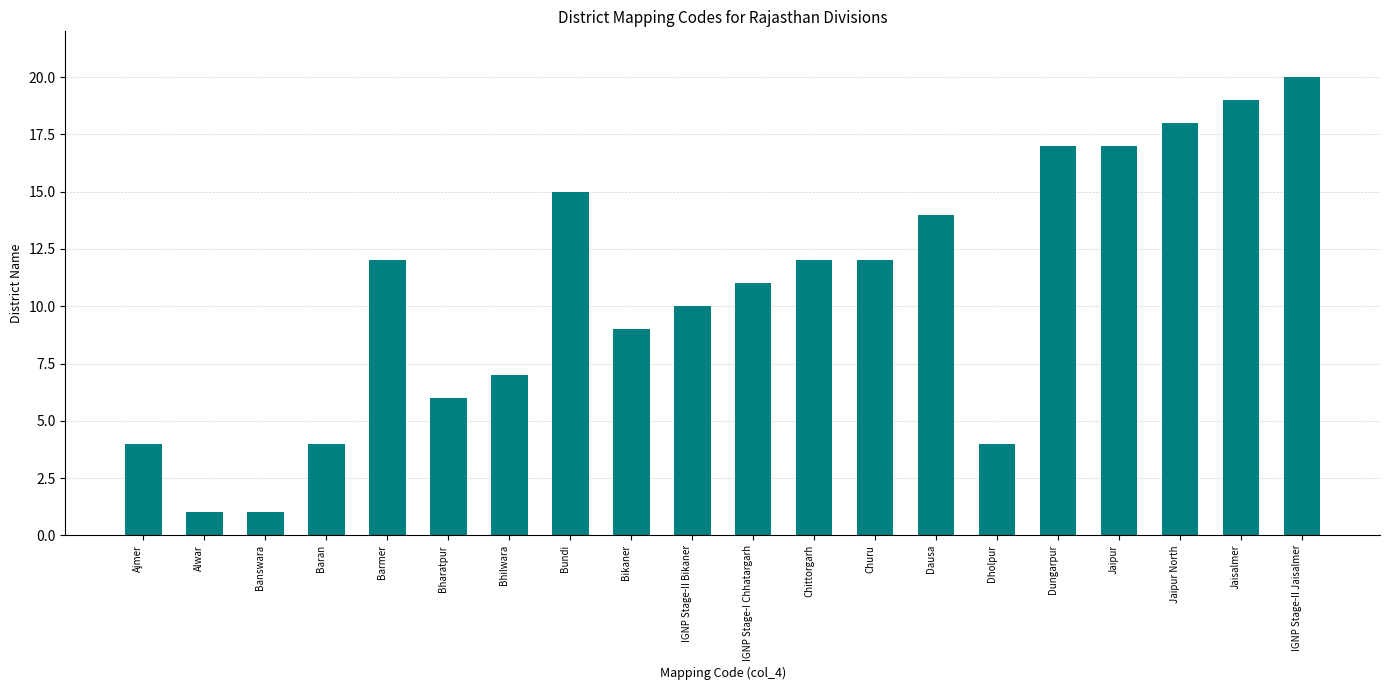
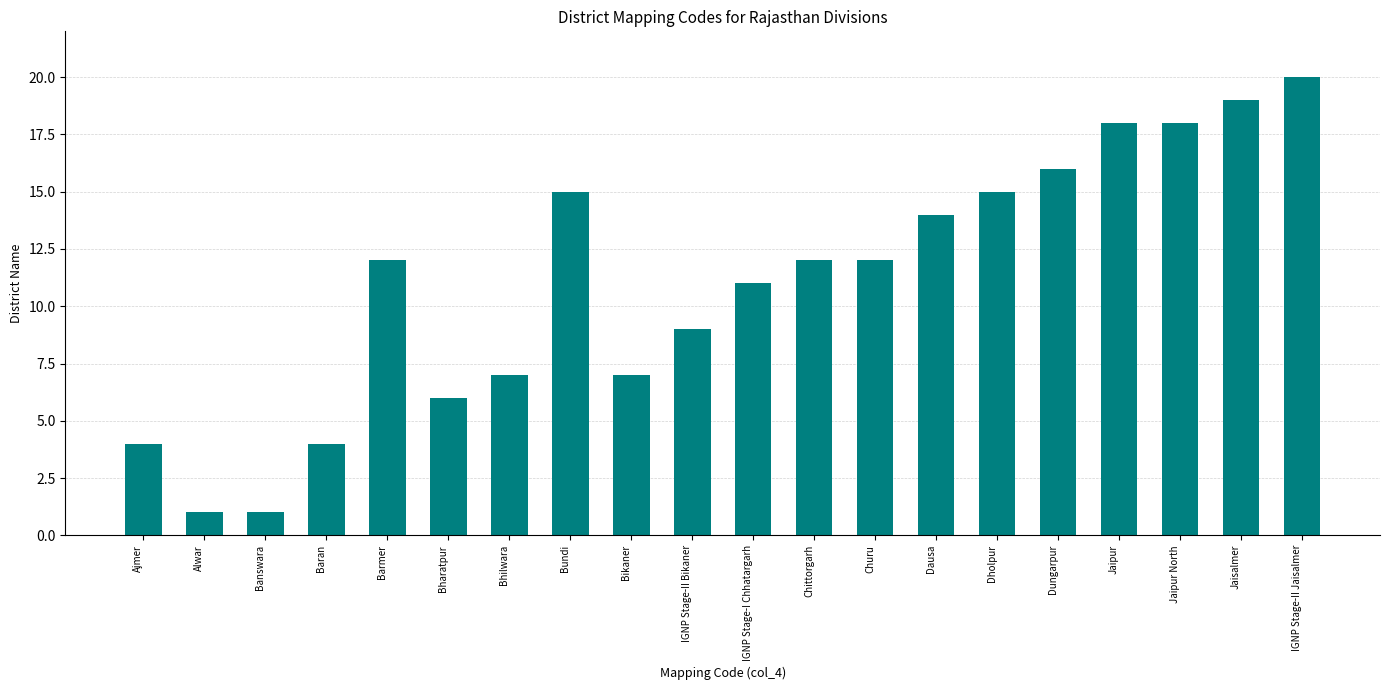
Bikaner: 9 -> 7
IGNP Stage-II Bikaner: 10 -> 9
Dholpur: 4 -> 15
Dungarpur: 17 -> 16
Jaipur: 17 -> 18
